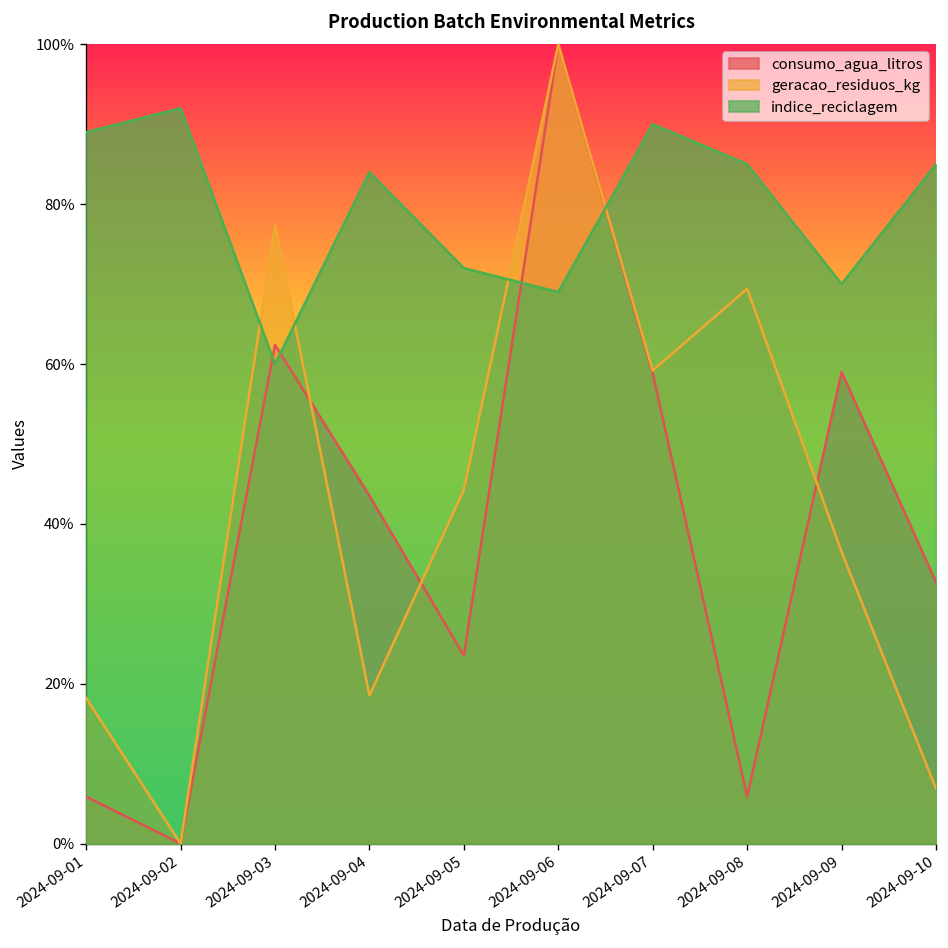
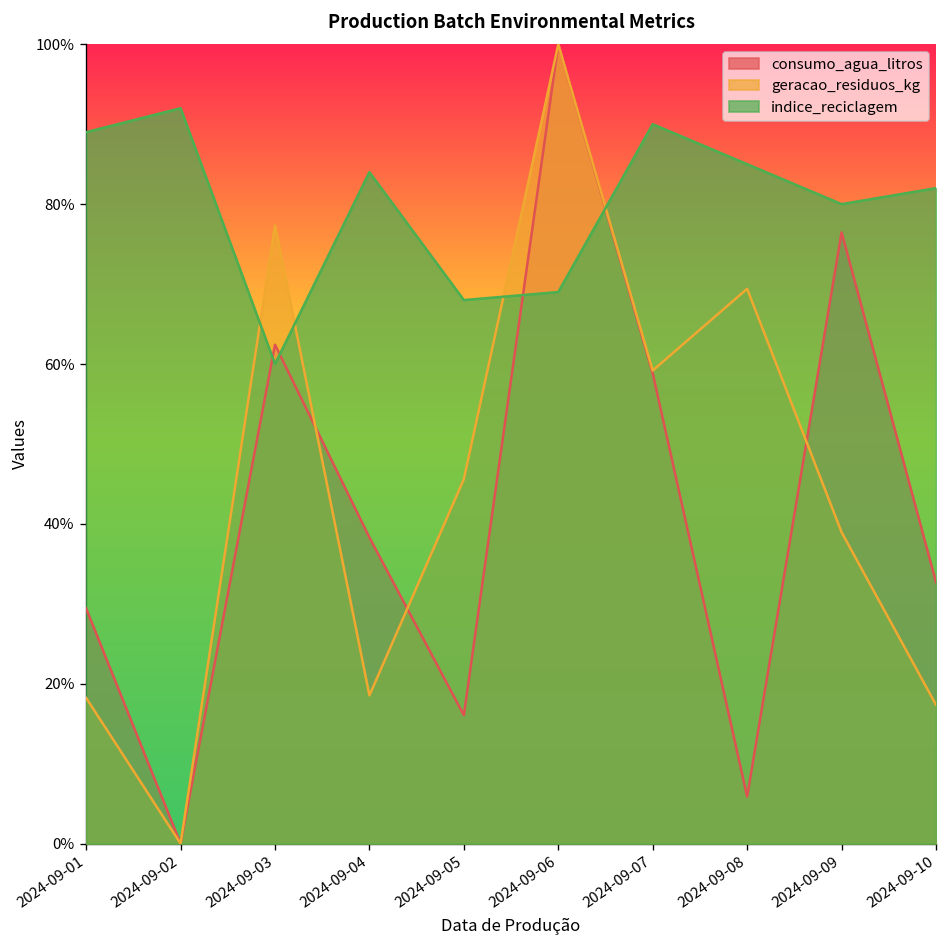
consumo_agua_litros, 2024-09-01: 6% -> 29%
consumo_agua_litros, 2024-09-04: 44% -> 38%
consumo_agua_litros, 2024-09-05: 24% -> 16%
geracao_residuos_kg, 2024-09-05: 44% -> 46%
indice_reciclagem, 2024-09-05: 72% -> 68%
consumo_agua_litros, 2024-09-09: 59% -> 76%
geracao_residuos_kg, 2024-09-09: 37% -> 39%
indice_reciclagem, 2024-09-09: 70% -> 80%
geracao_residuos_kg, 2024-09-10: 7% -> 17%
indice_reciclagem, 2024-09-10: 85% -> 82%
